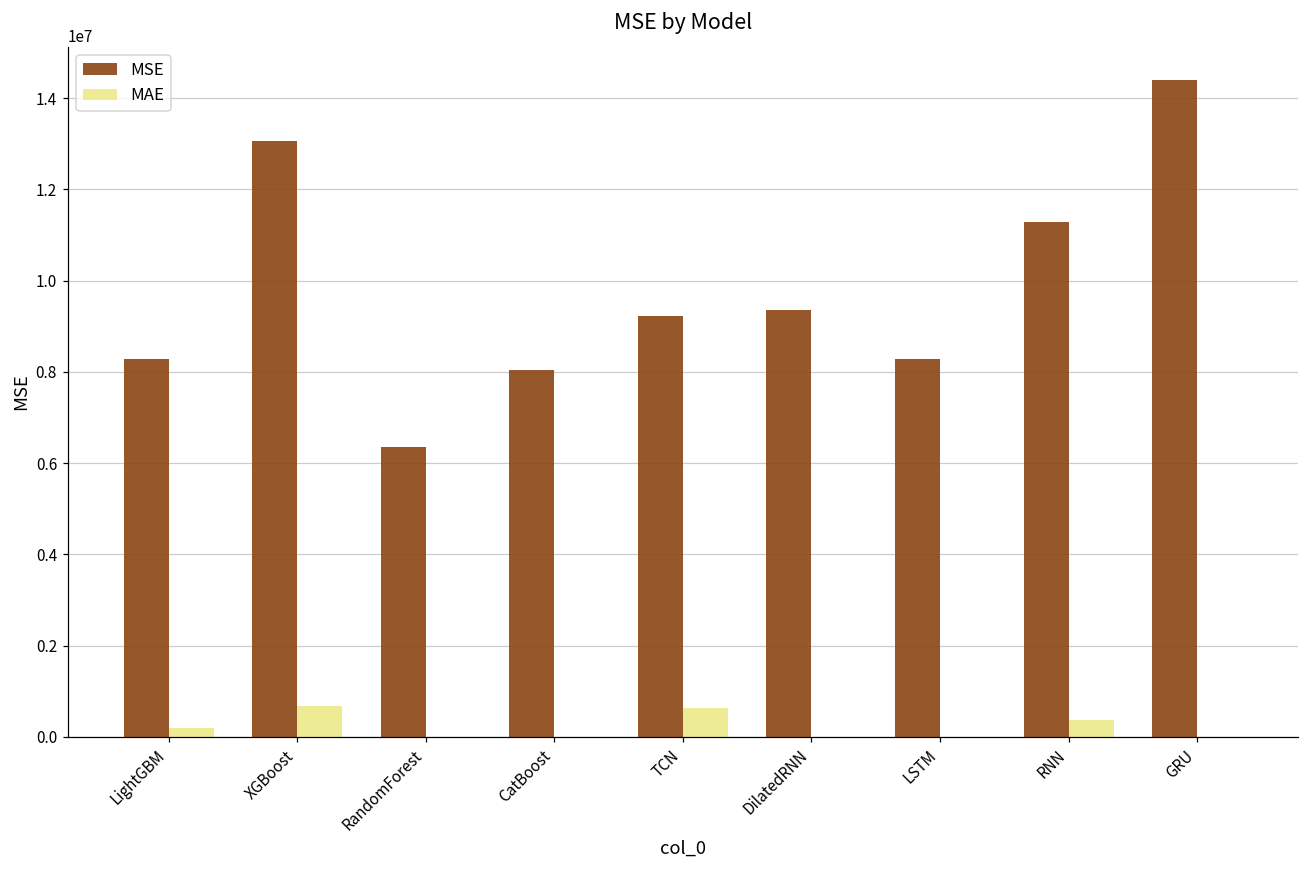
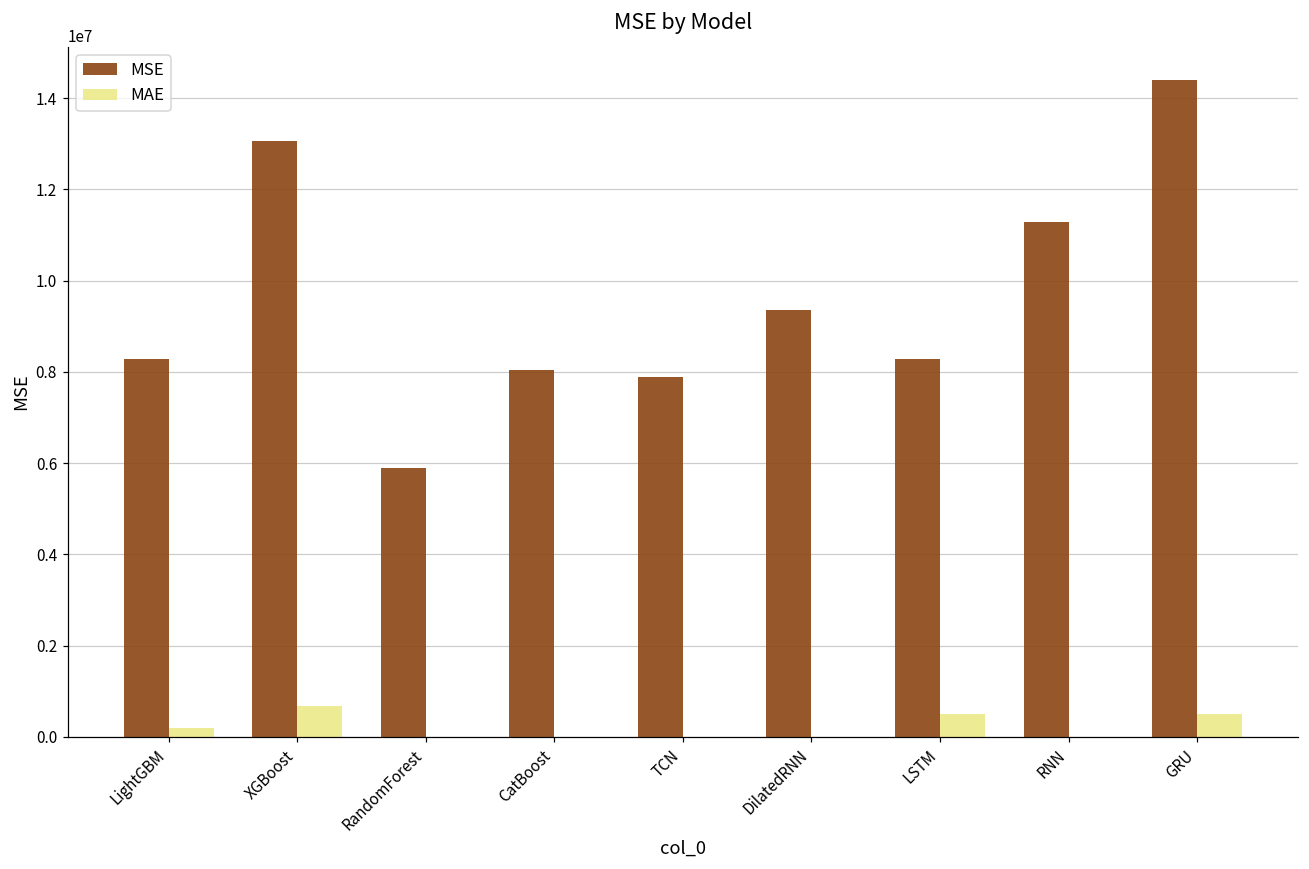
MSE, RandomForest: 6400000 -> 5900000
MSE, TCN: 9200000 -> 7900000
MAE, TCN: 600000 -> 0
MAE, LSTM: 0 -> 500000
MAE, RNN: 400000 -> 0
MAE, GRU: 0 -> 500000
